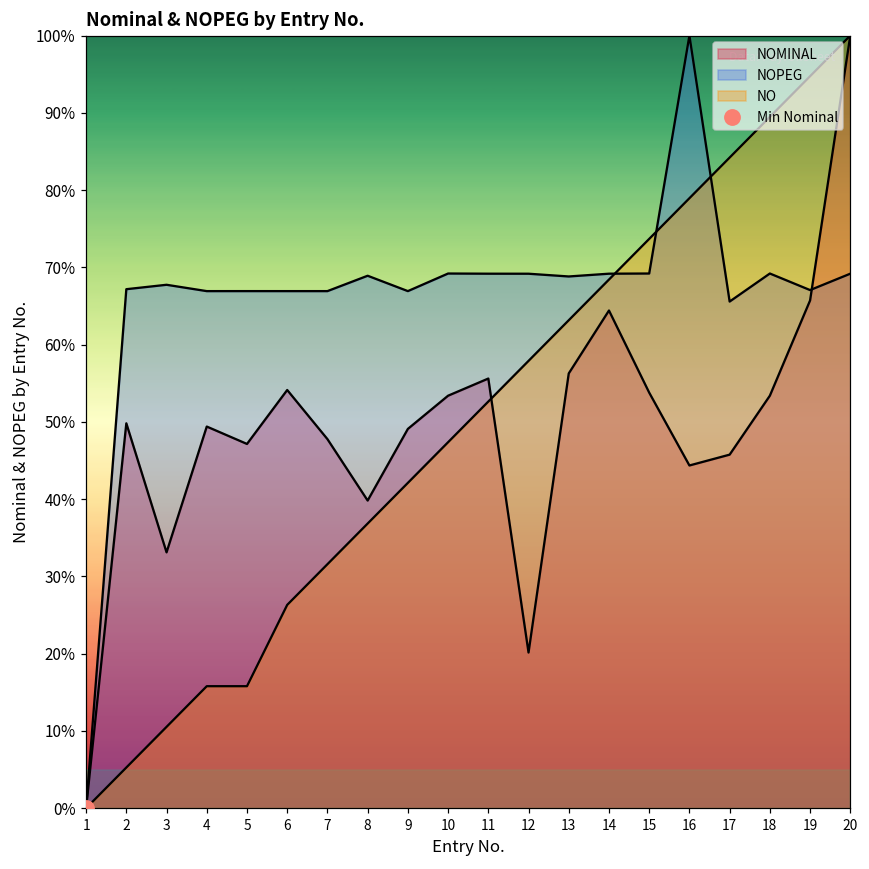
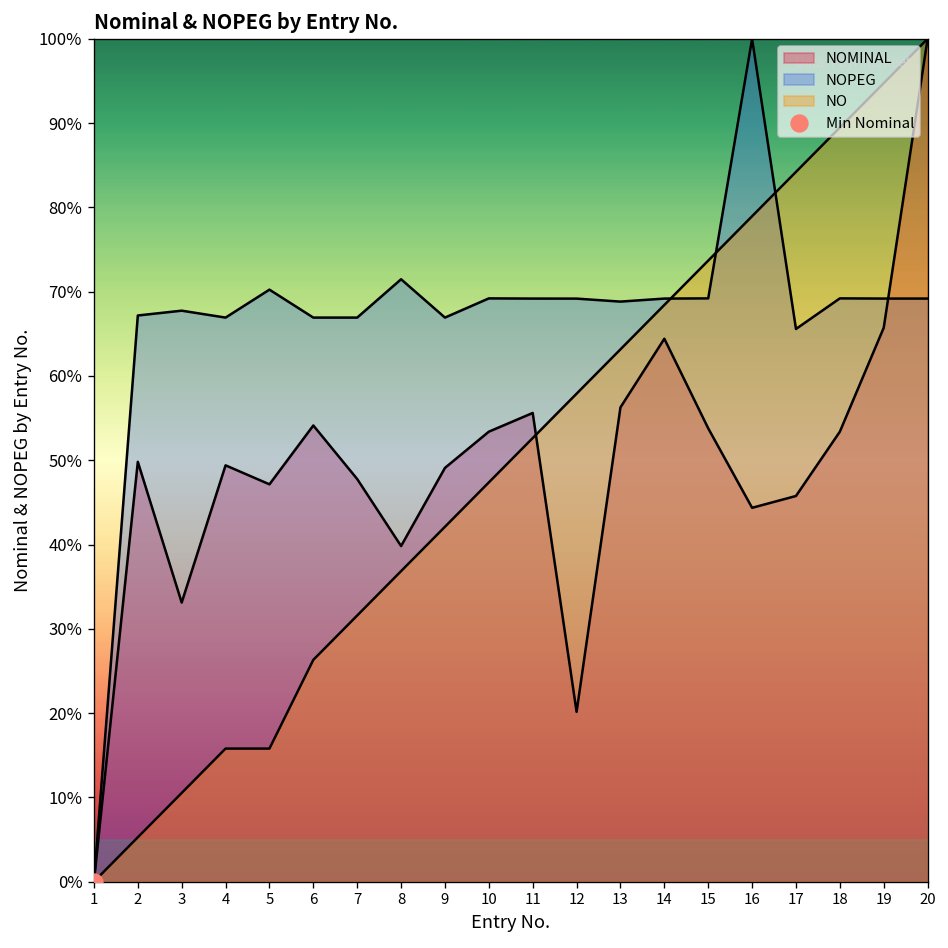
NOPEG, 5: 67% -> 70%
NOPEG, 8: 69% -> 71%
NOPEG, 19: 67% -> 69%
